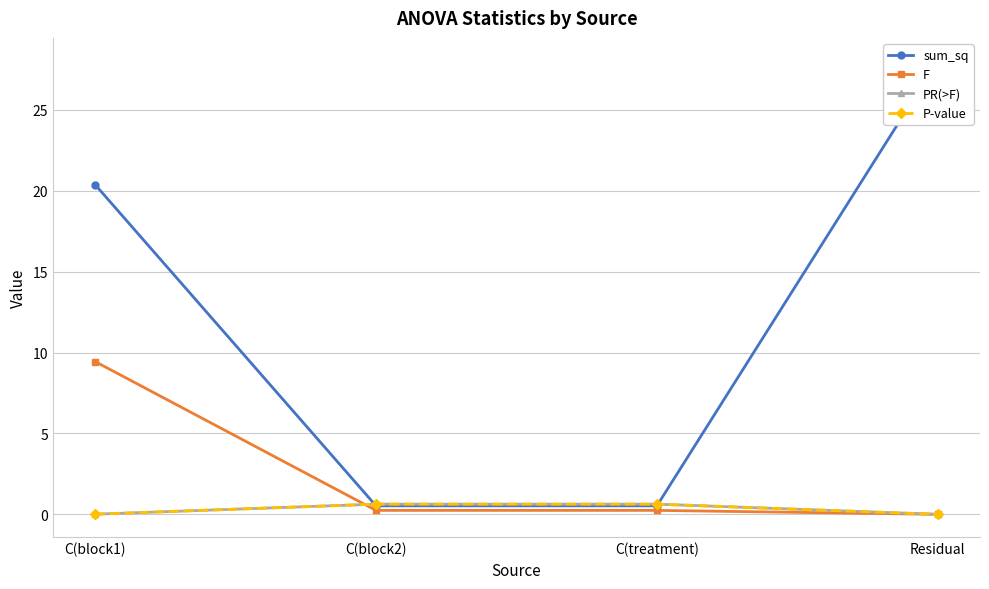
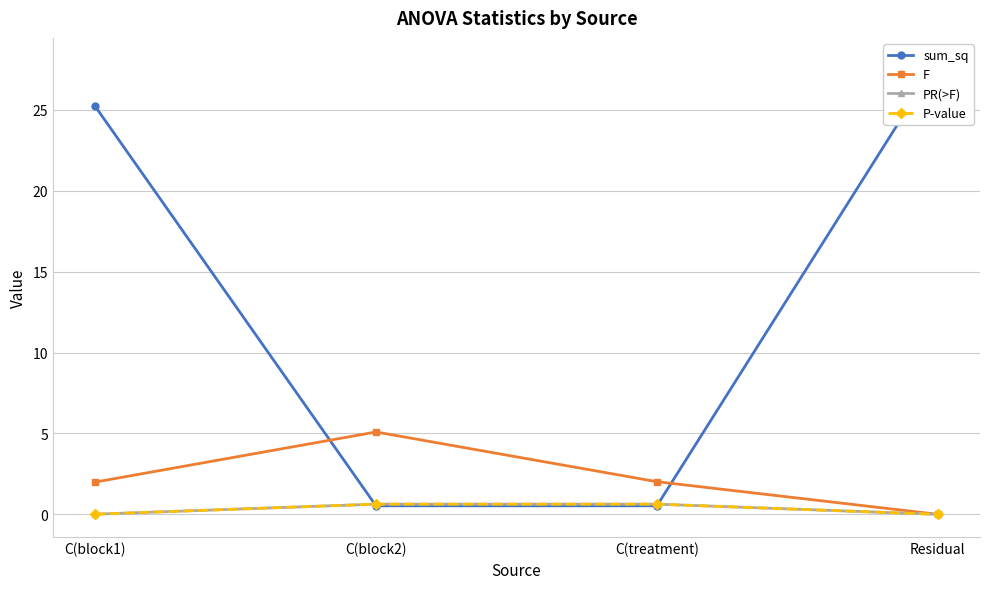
sum_sq, C(block1): 20.4 -> 25.2
F, C(block1): 9.4 -> 2.0
F, C(block2): 0.2 -> 5.1
F, C(treatment): 0.2 -> 2.0
